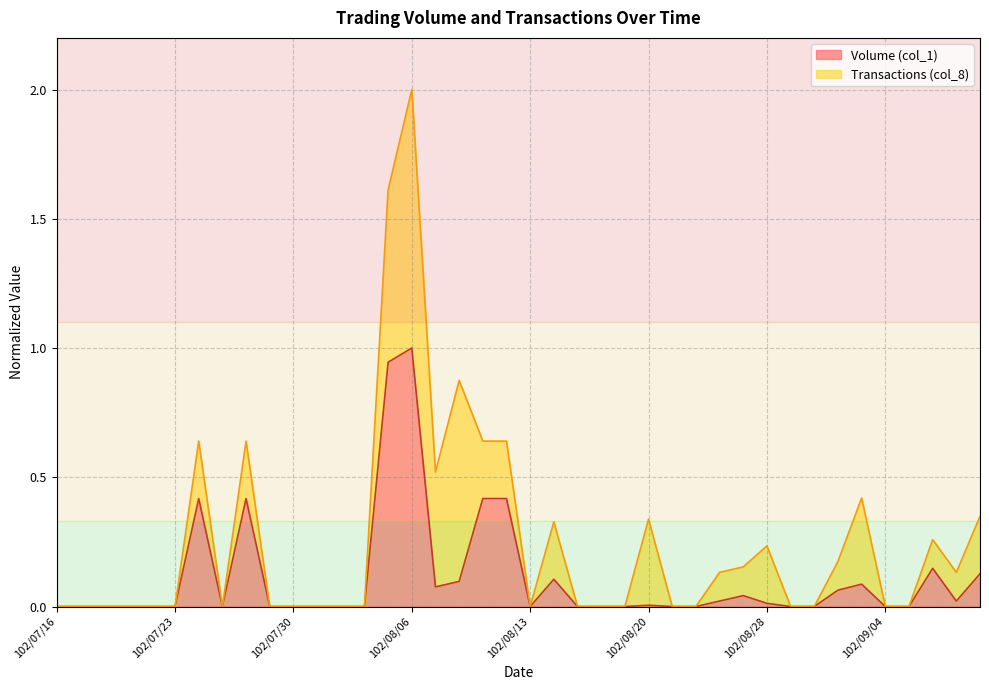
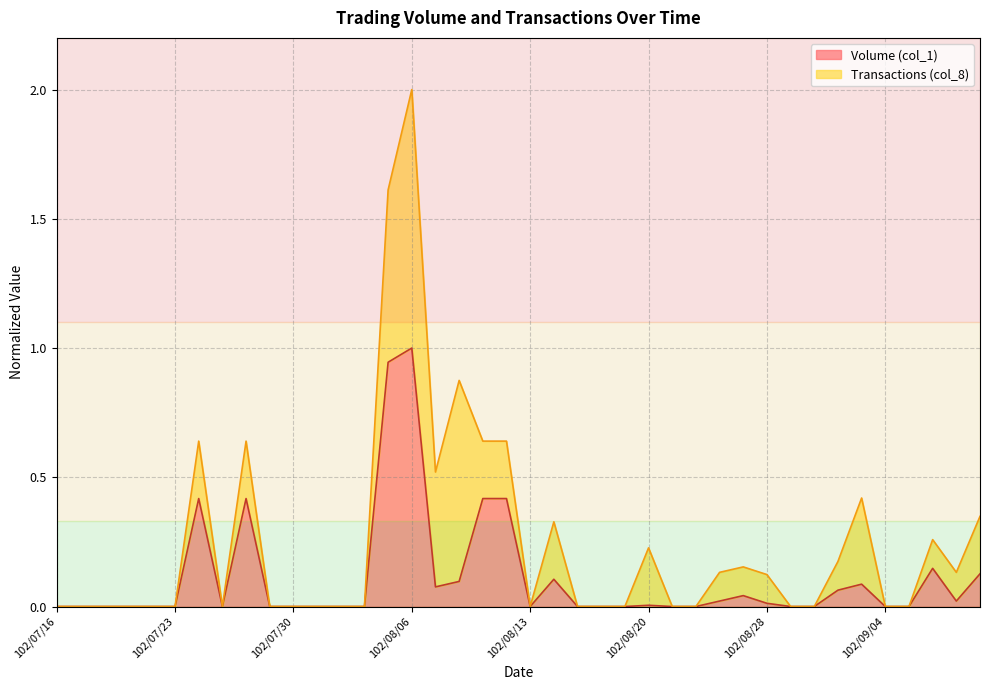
Transactions (col_8), 102/08/20: 0.33 -> 0.22
Transactions (col_8), 102/08/28: 0.22 -> 0.11
